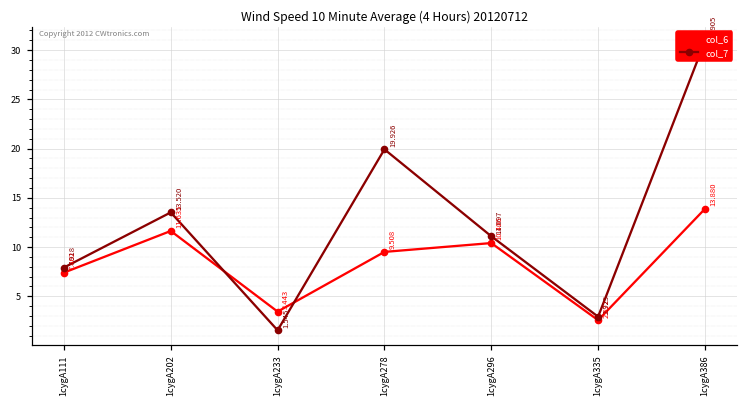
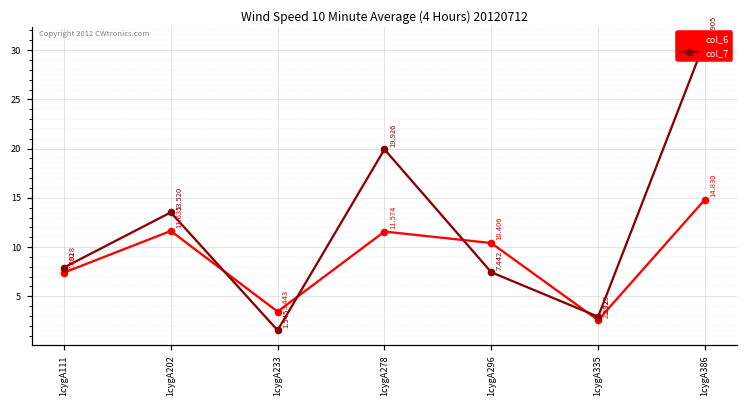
col_6, 1cygA278: 9.508 -> 11.574
col_7, 1cygA296: 11.097 -> 7.442
col_6, 1cygA386: 13.880 -> 14.830
